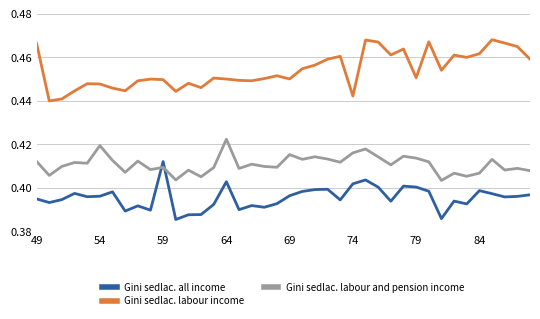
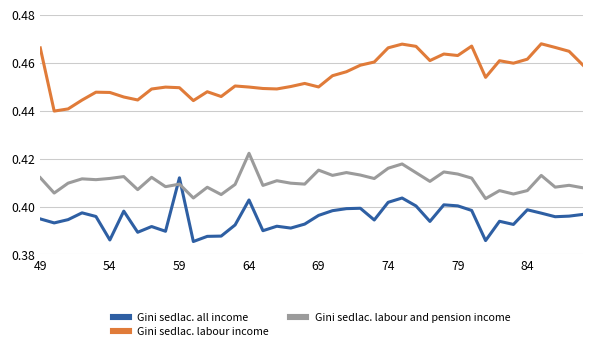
Gini sedlac. all income, 54: 0.396 -> 0.386
Gini sedlac. labour and pension income, 54: 0.419 -> 0.412
Gini sedlac. labour income, 74: 0.442 -> 0.466
Gini sedlac. labour income, 79: 0.451 -> 0.463
